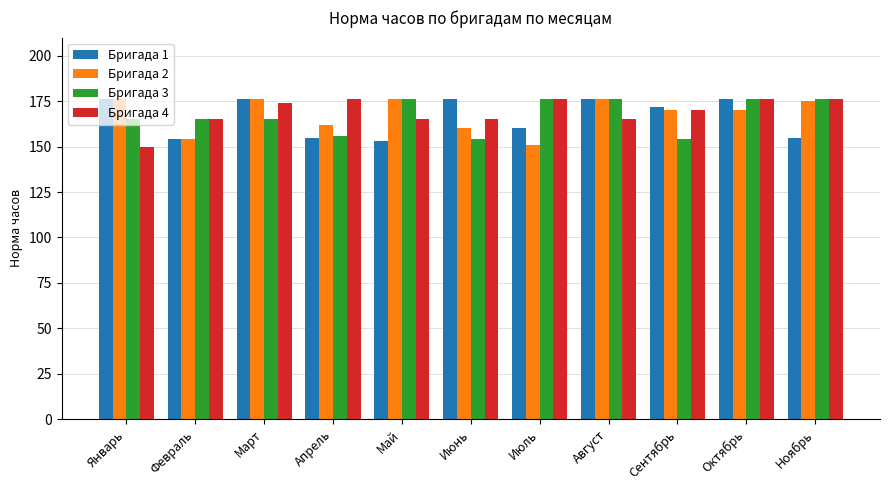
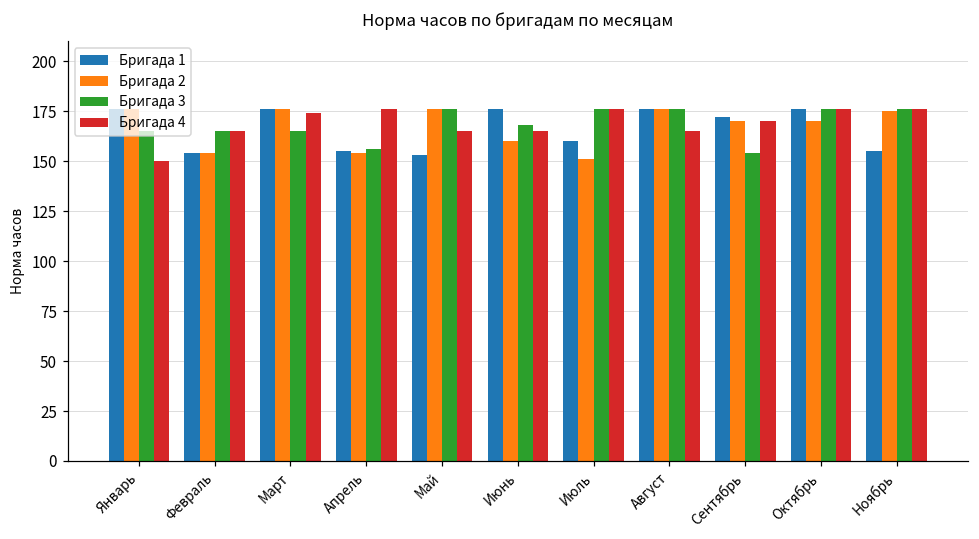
Бригада 2, Апрель: 162 -> 154
Бригада 3, Июнь: 154 -> 168
